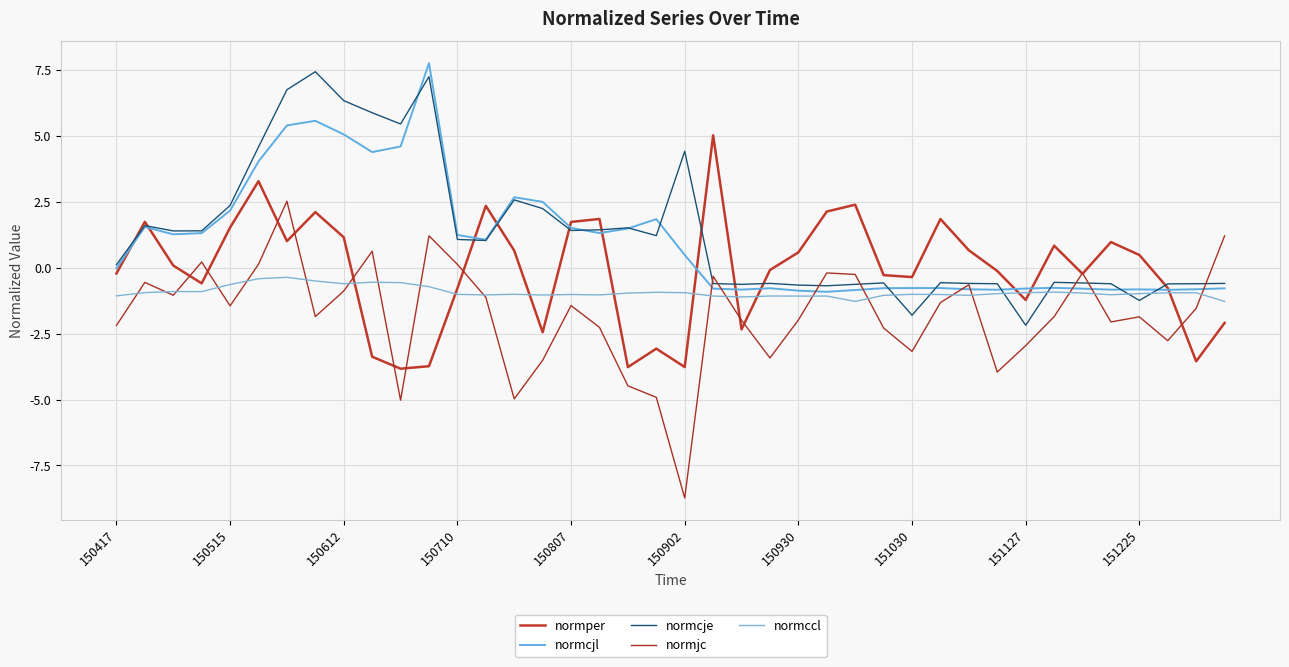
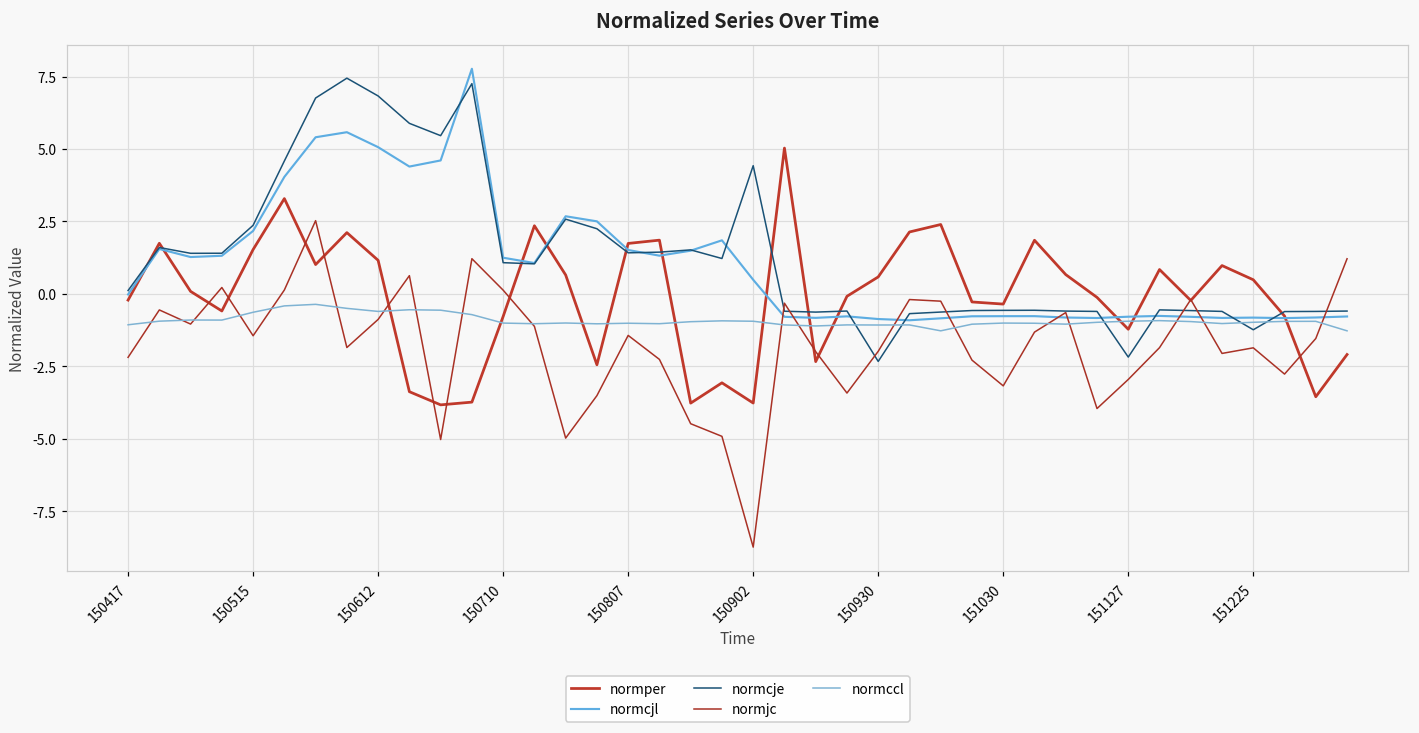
normcje, 150612: 6.3 -> 6.8
normcje, 150930: -0.7 -> -2.3
normcje, 151030: -1.8 -> -0.6
